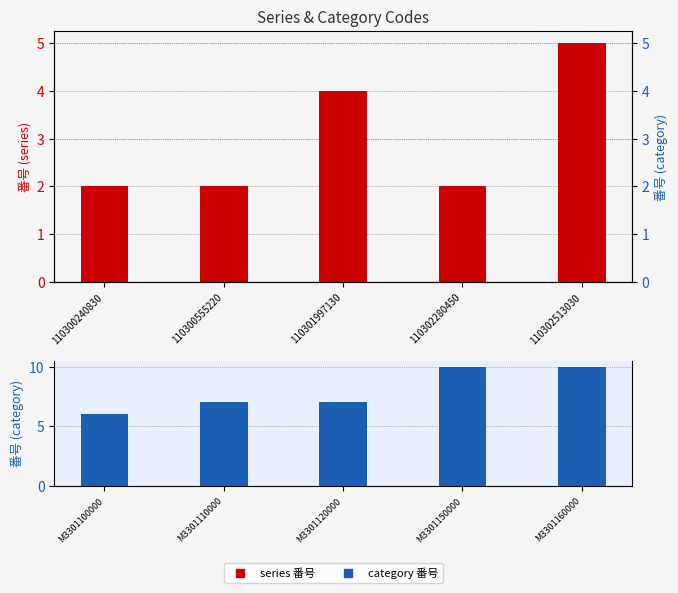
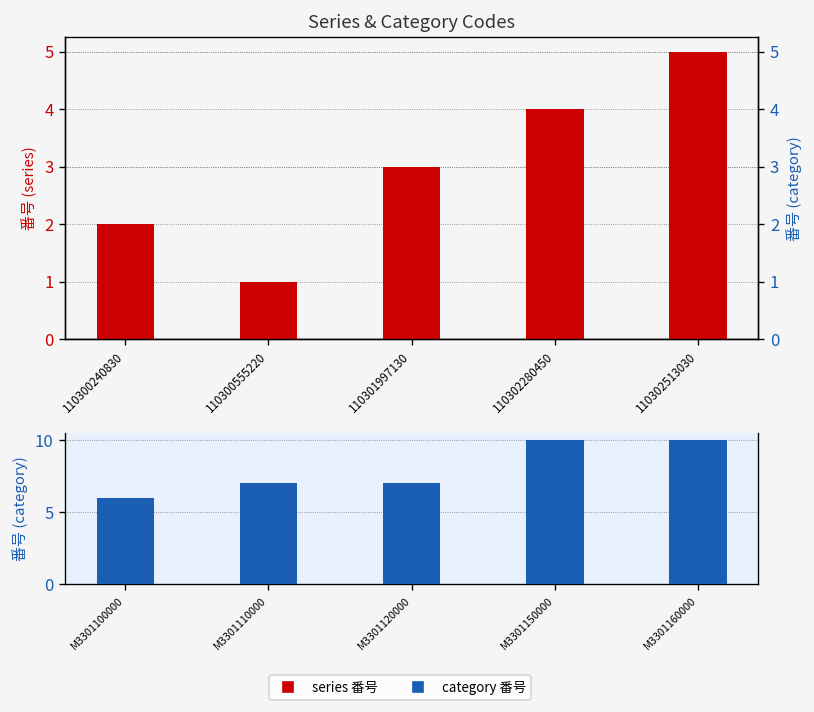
Series & Category Codes, 110300555220: 2 -> 1
Series & Category Codes, 110301997130: 4 -> 3
Series & Category Codes, 110302280450: 2 -> 4
